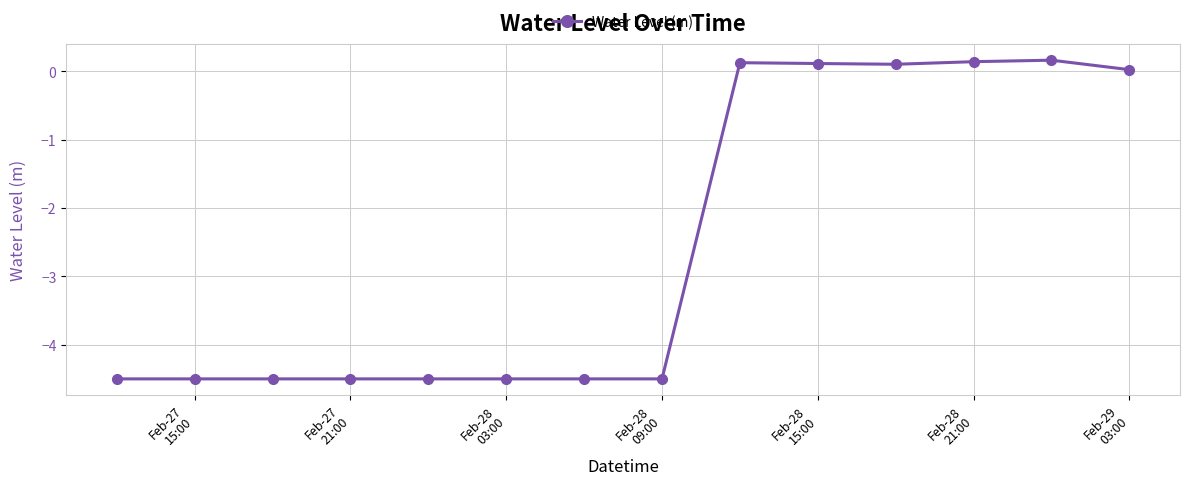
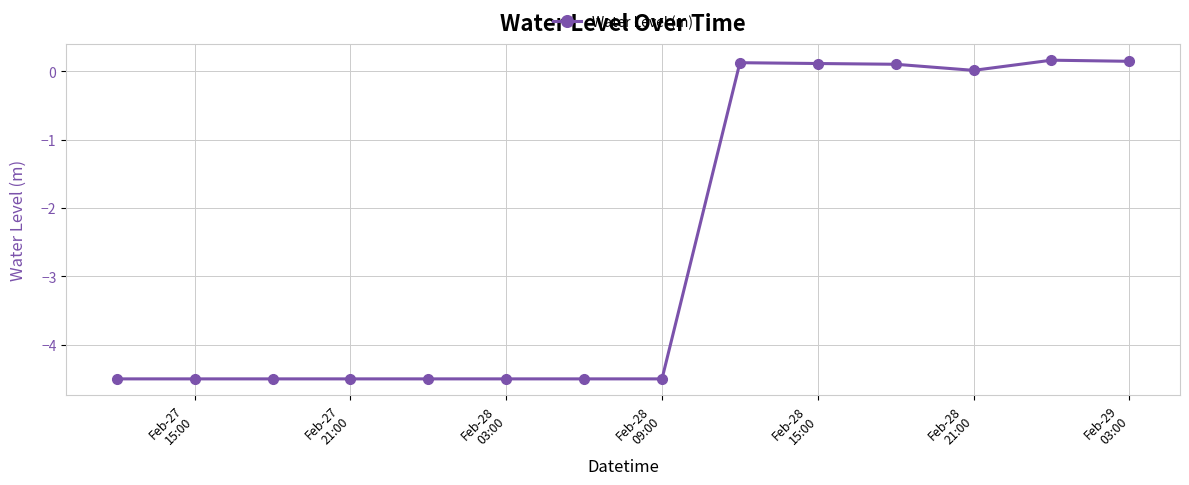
Feb-28 21:00: 0.1 -> 0.0
Feb-29 03:00: 0.0 -> 0.1
